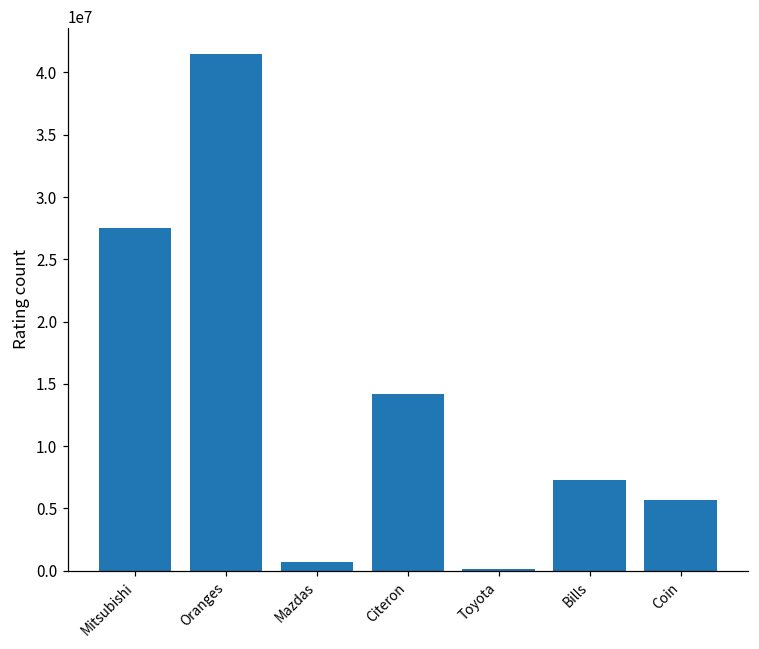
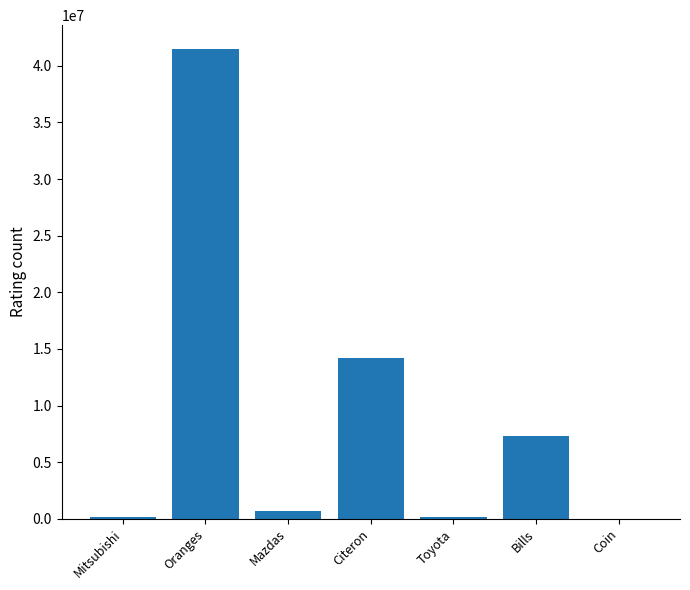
Mitsubishi: 27500000 -> 200000
Coin: 5700000 -> 0
